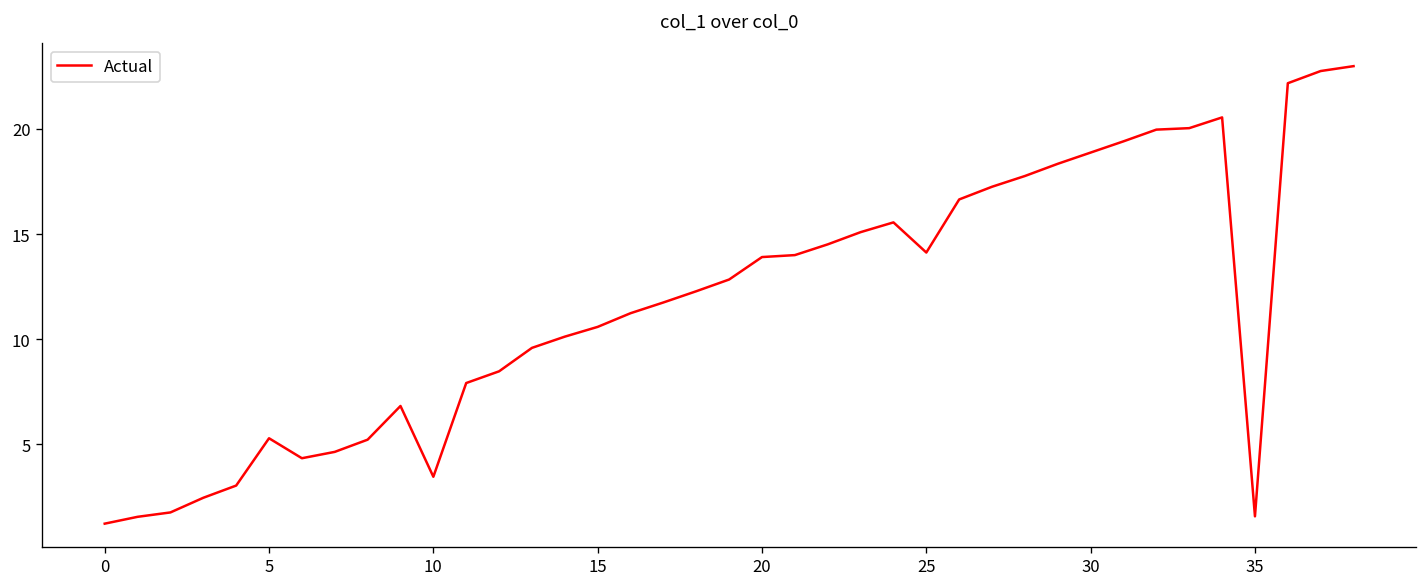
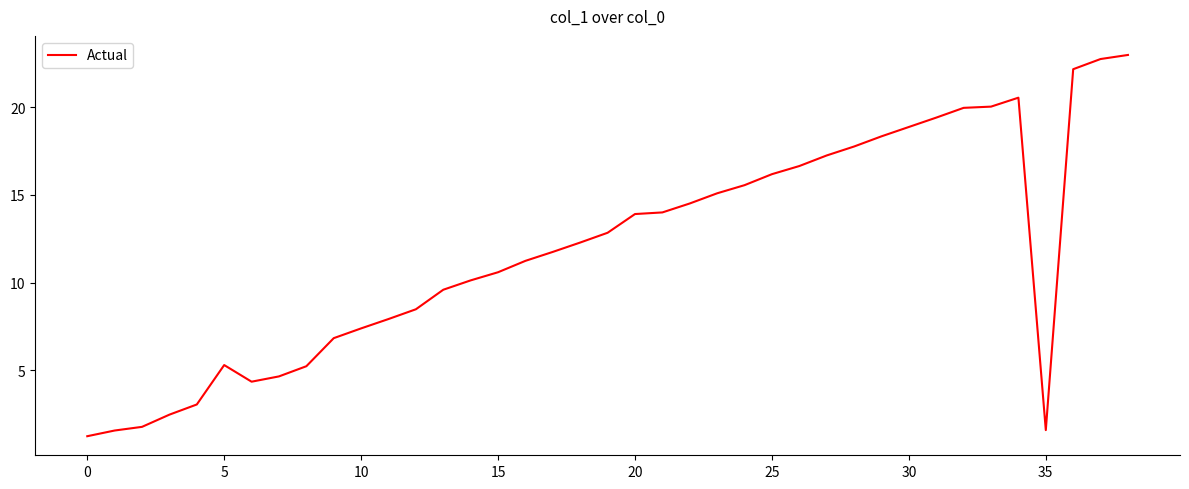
10: 3.5 -> 7.4
25: 14.1 -> 16.2
